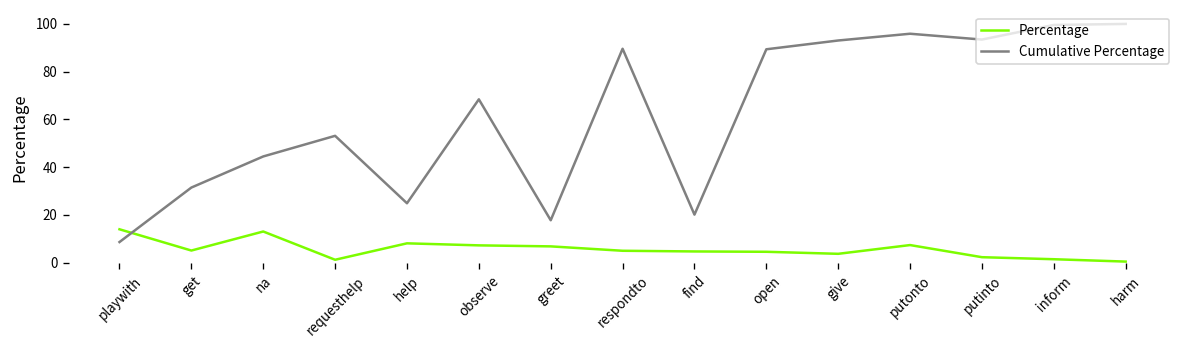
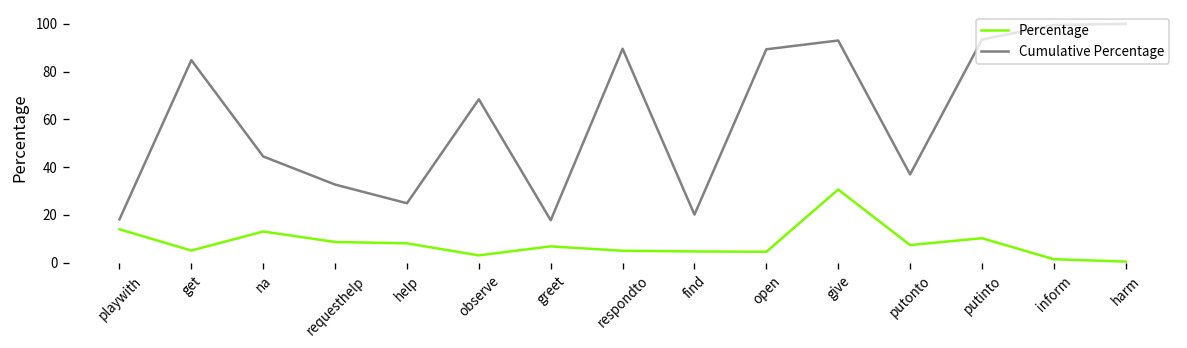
Cumulative Percentage, playwith: 9 -> 18
Cumulative Percentage, get: 31 -> 85
Percentage, requesthelp: 1 -> 9
Cumulative Percentage, requesthelp: 53 -> 33
Percentage, observe: 7 -> 3
Percentage, give: 4 -> 31
Cumulative Percentage, putonto: 96 -> 37
Percentage, putinto: 2 -> 10
